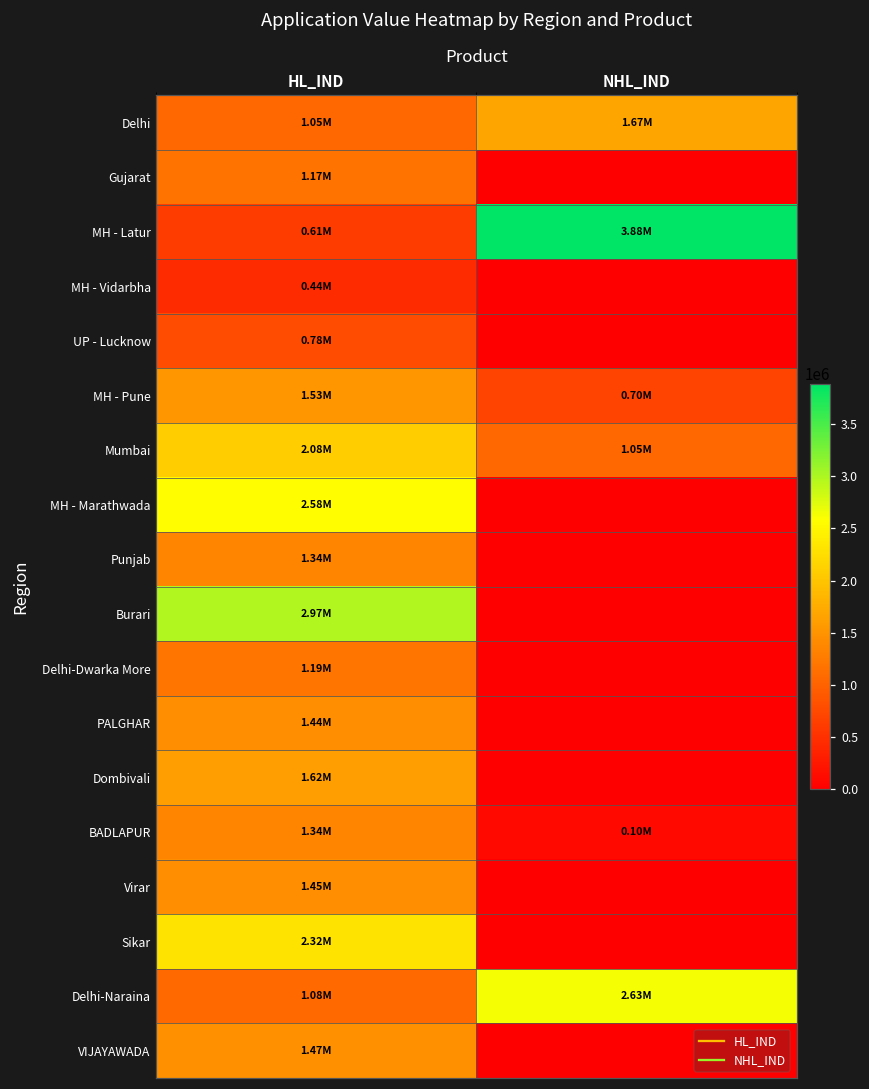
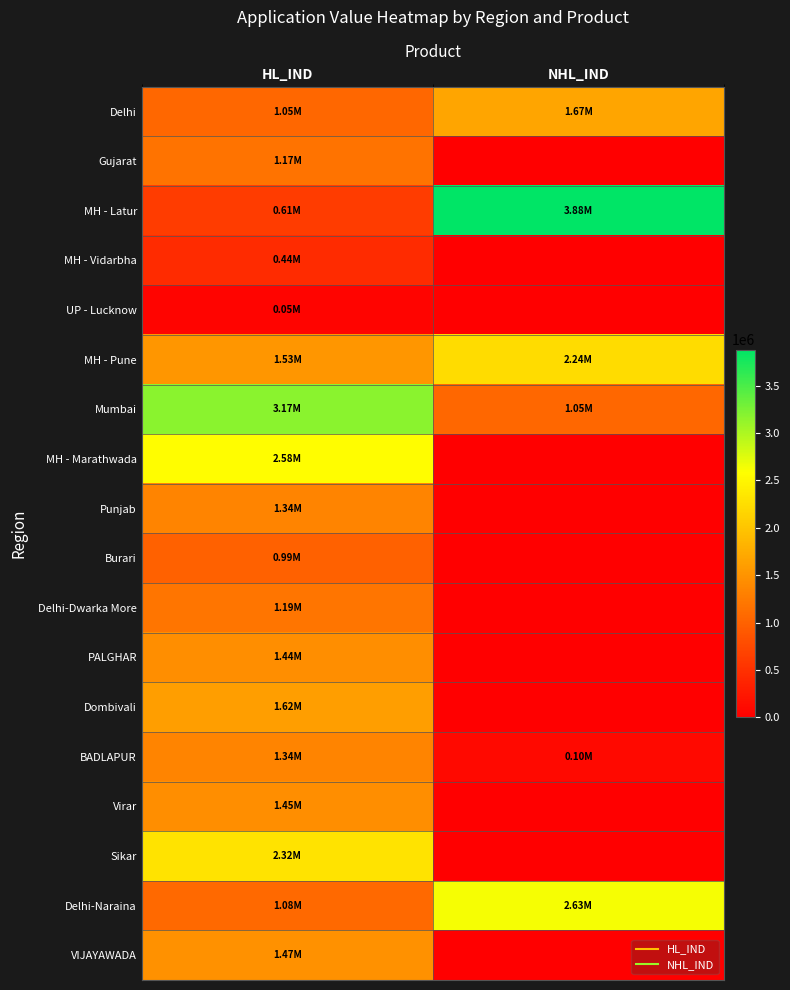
UP - Lucknow, HL_IND: 0.78M -> 0.05M
MH - Pune, NHL_IND: 0.70M -> 2.24M
Mumbai, HL_IND: 2.08M -> 3.17M
Burari, HL_IND: 2.97M -> 0.99M
